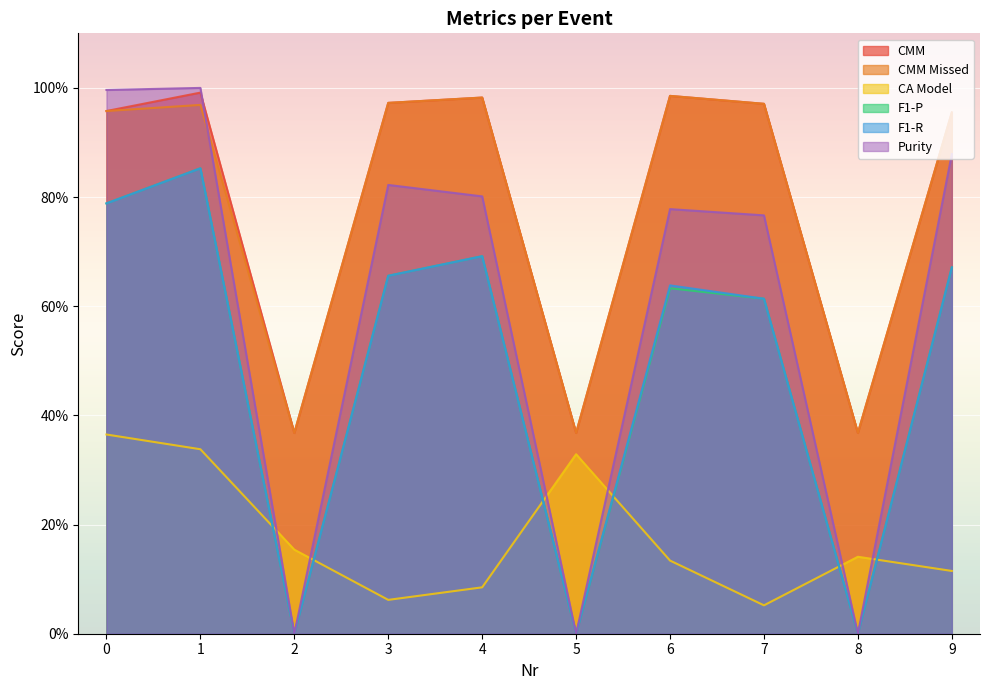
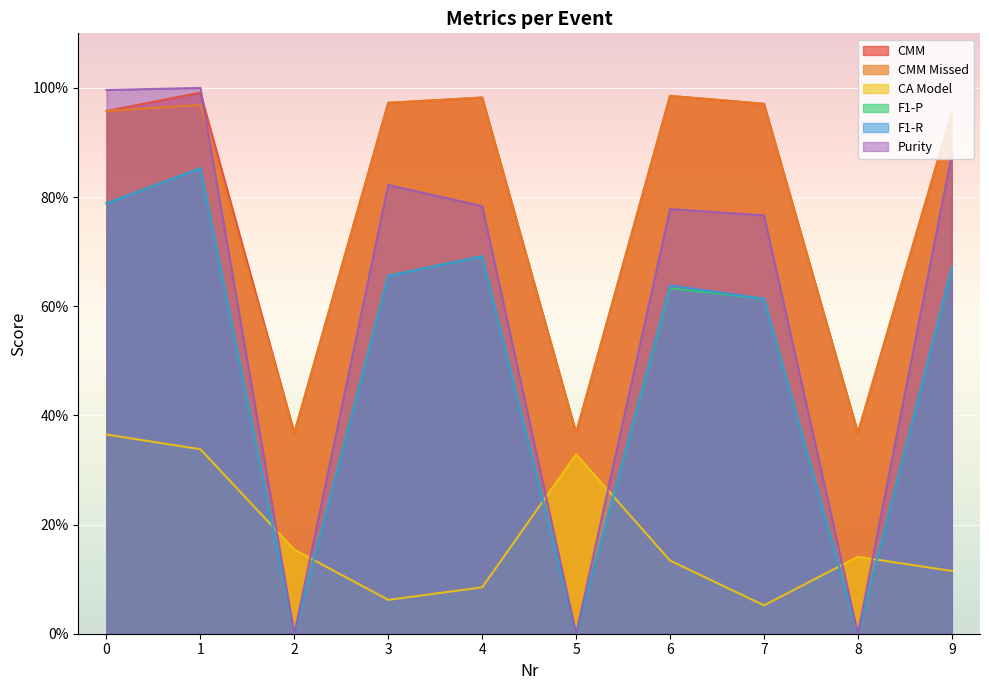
Purity, 4: 80% -> 78%
